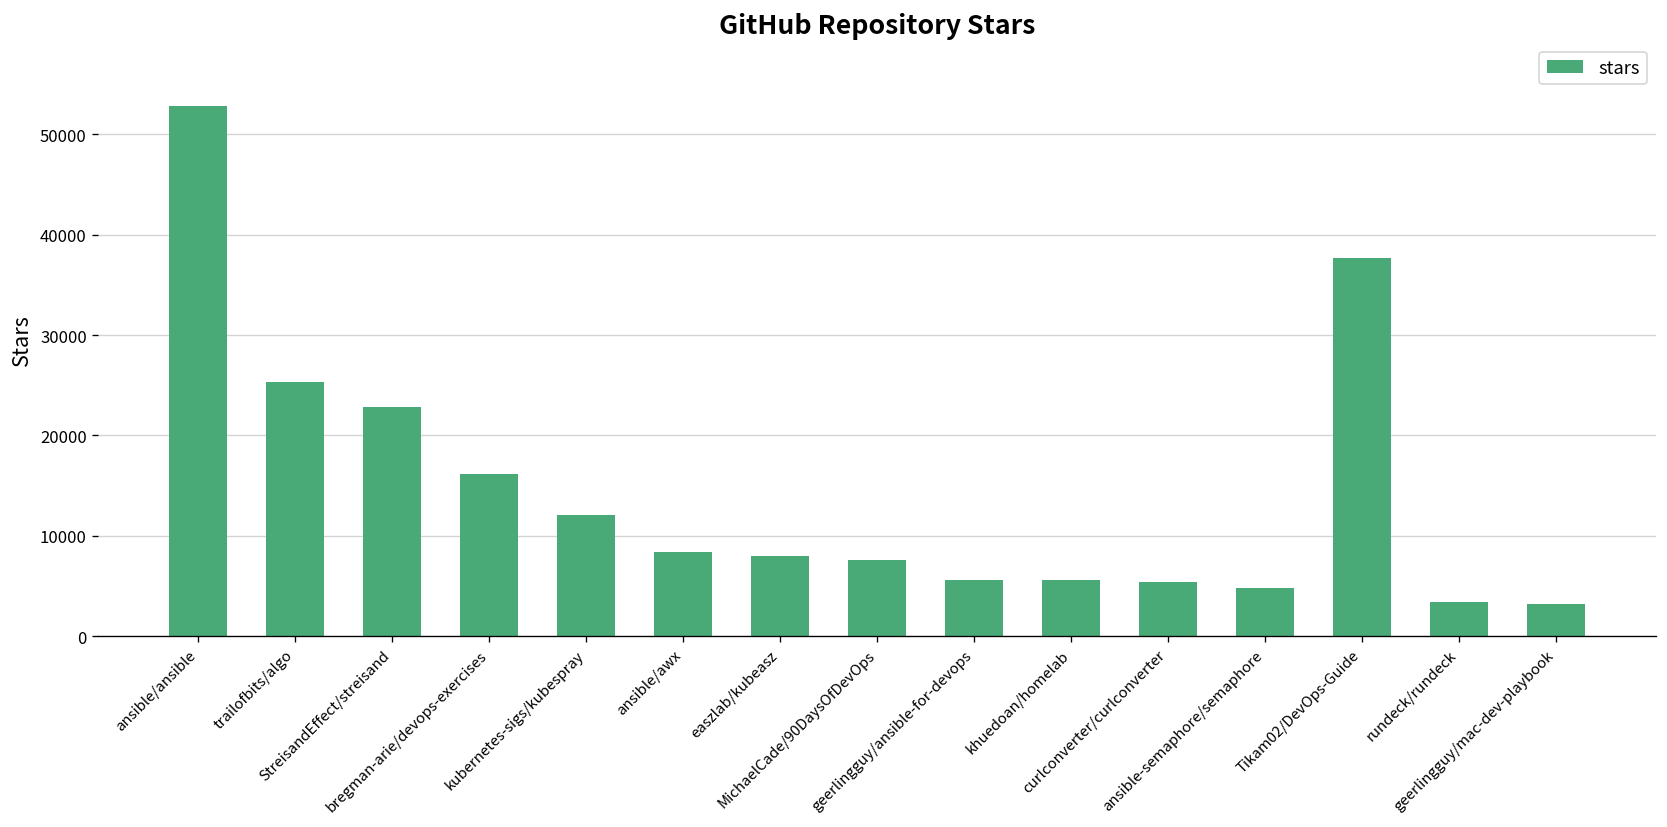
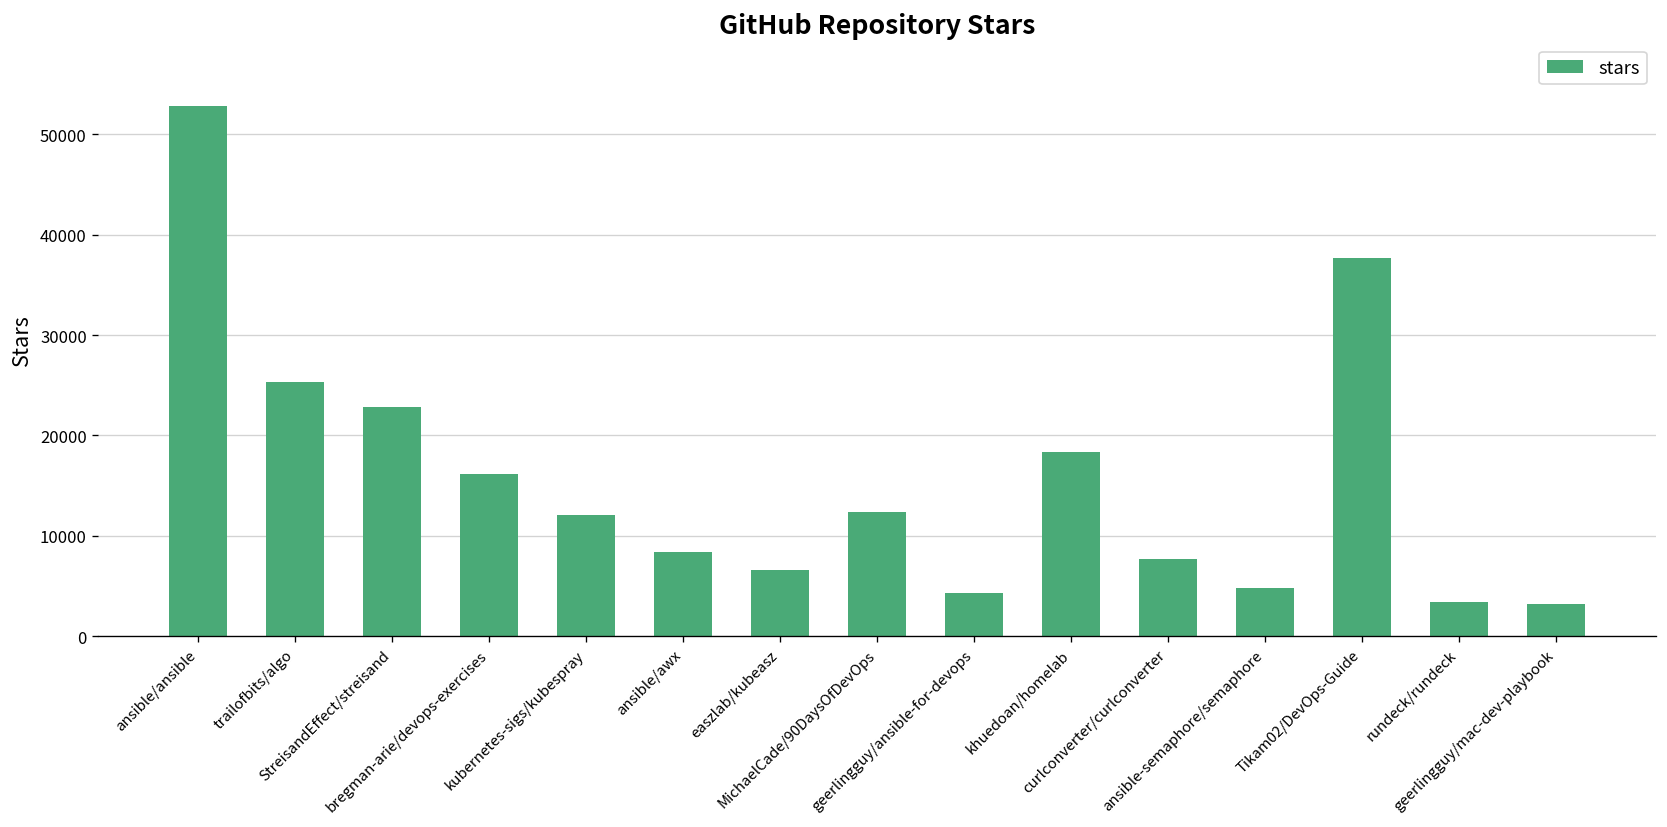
easzlab/kubeasz: 8000 -> 7000
MichaelCade/90DaysOfDevOps: 8000 -> 12000
geerlingguy/ansible-for-devops: 6000 -> 4000
khuedoan/homelab: 6000 -> 18000
curlconverter/curlconverter: 5000 -> 8000
